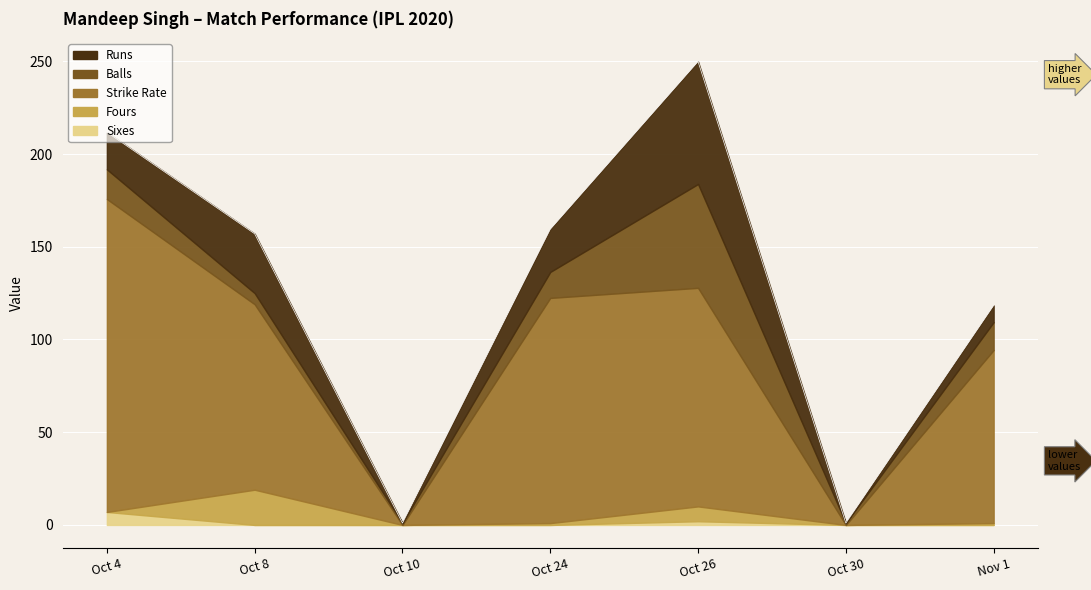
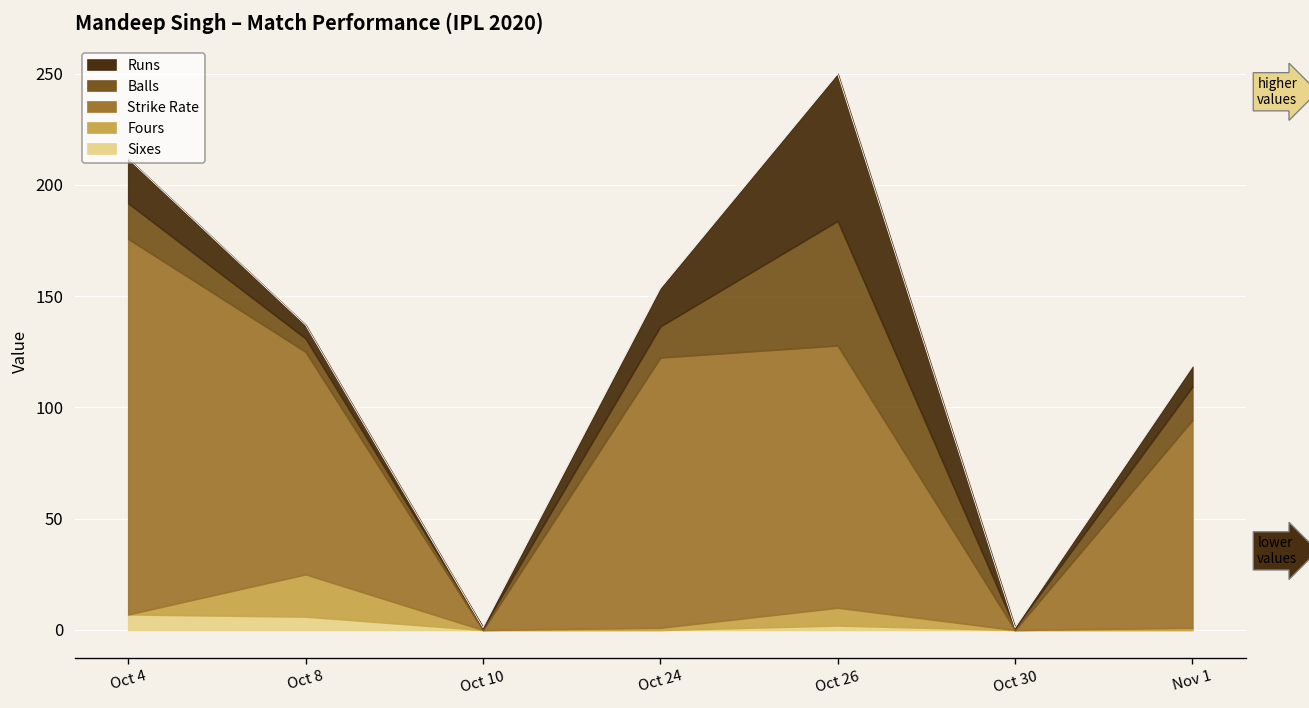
Sixes, Oct 8: 0 -> 6
Runs, Oct 8: 32 -> 6
Runs, Oct 24: 23 -> 17
